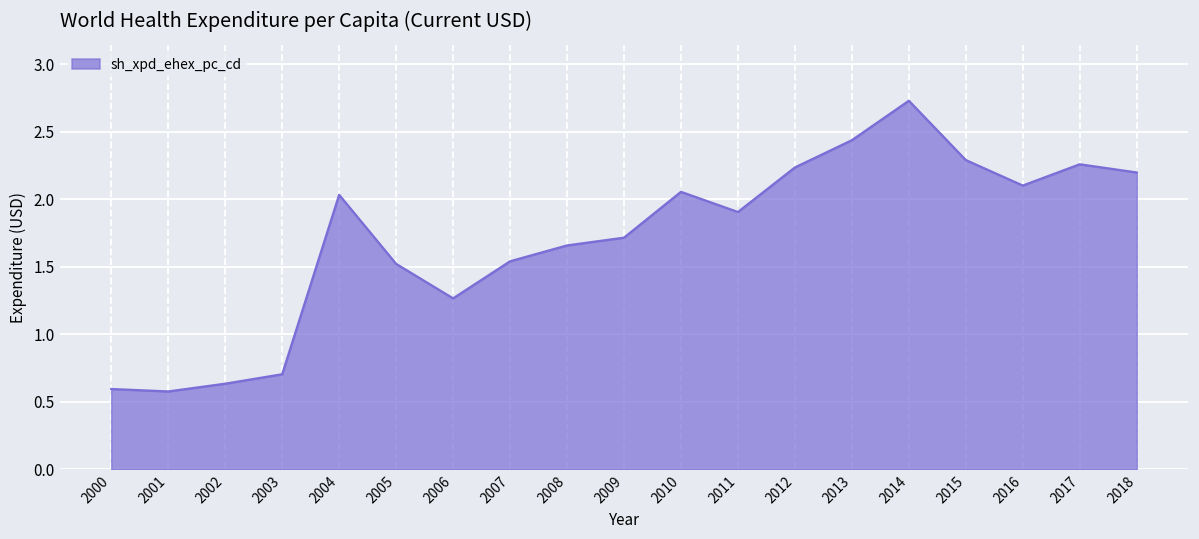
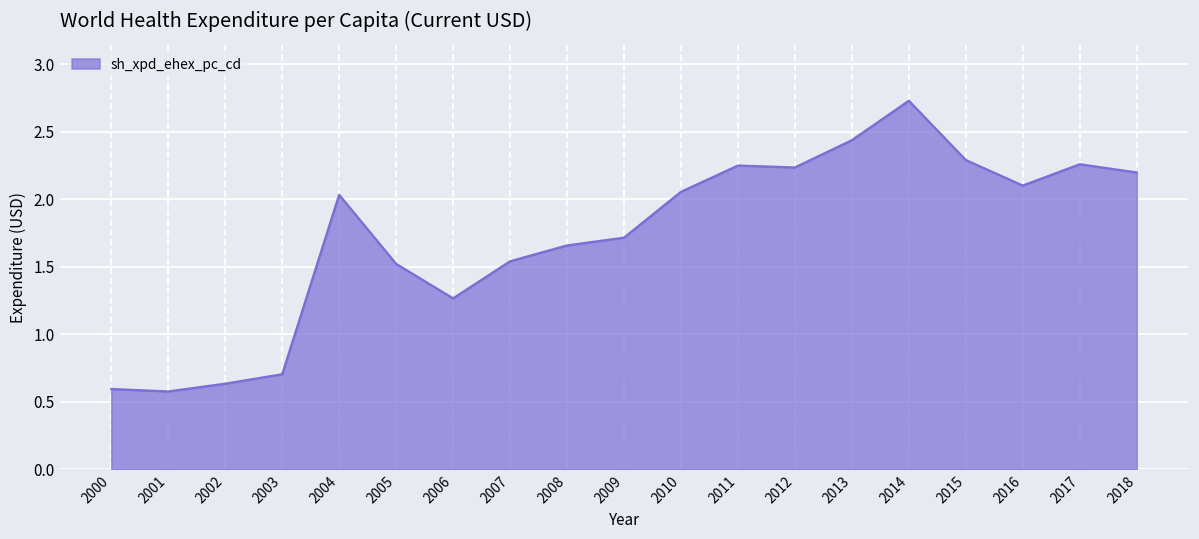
2011: 1.91 -> 2.25
